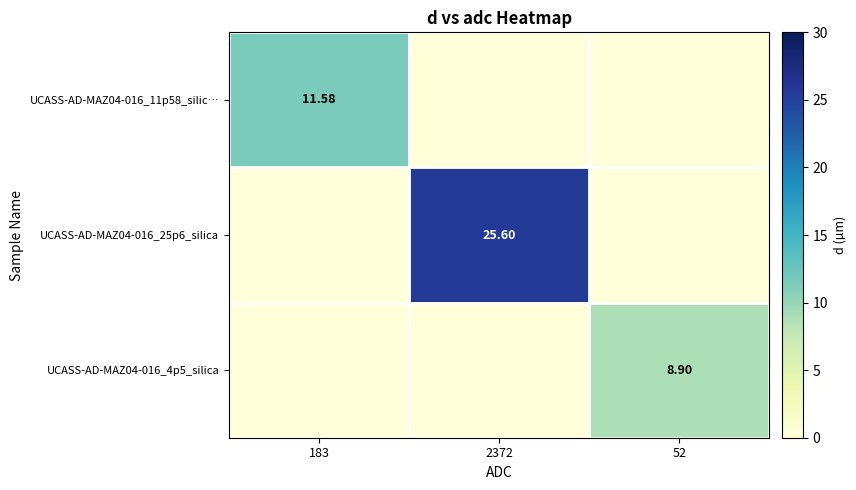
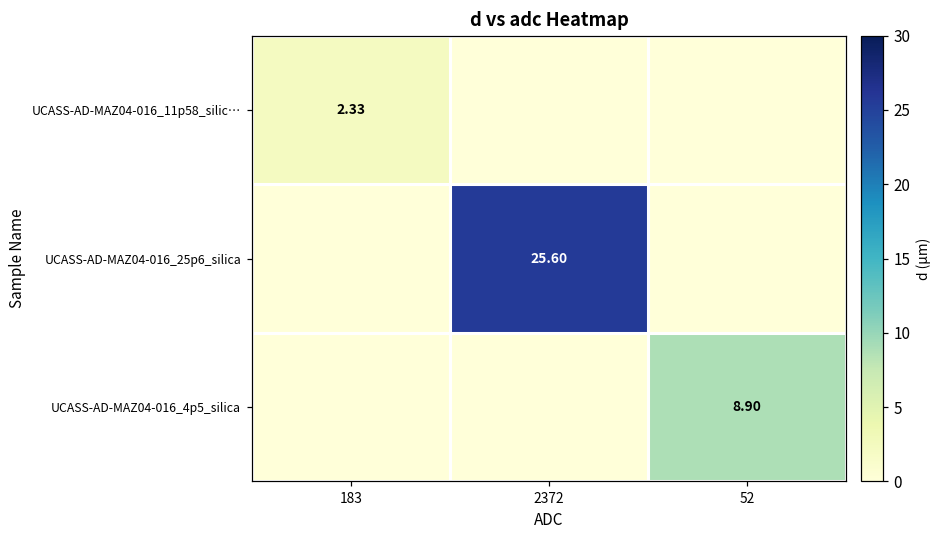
UCASS-AD-MAZ04-016_11p58_silic…, 183: 11.58 -> 2.33
